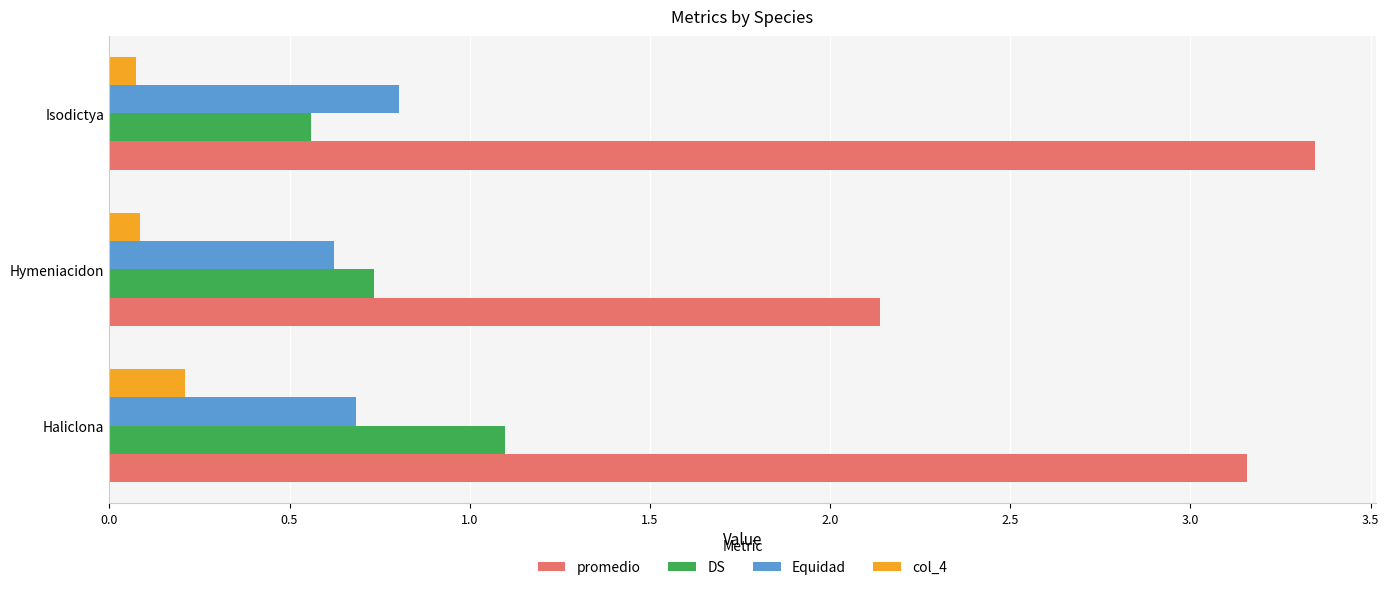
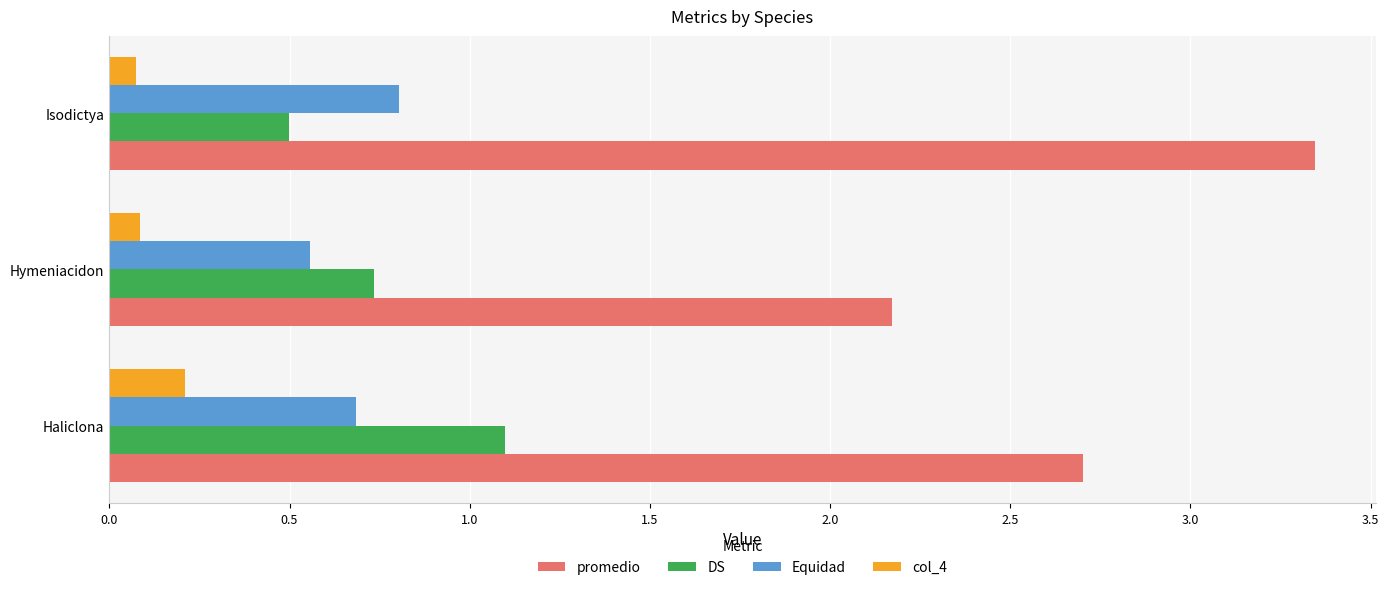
DS, Isodictya: 0.56 -> 0.50
Equidad, Hymeniacidon: 0.62 -> 0.56
promedio, Hymeniacidon: 2.14 -> 2.17
promedio, Haliclona: 3.16 -> 2.70
